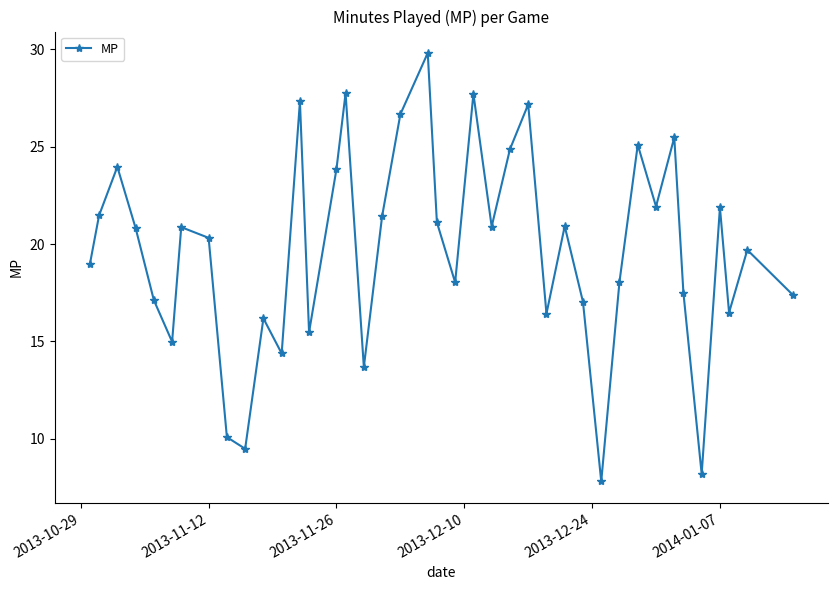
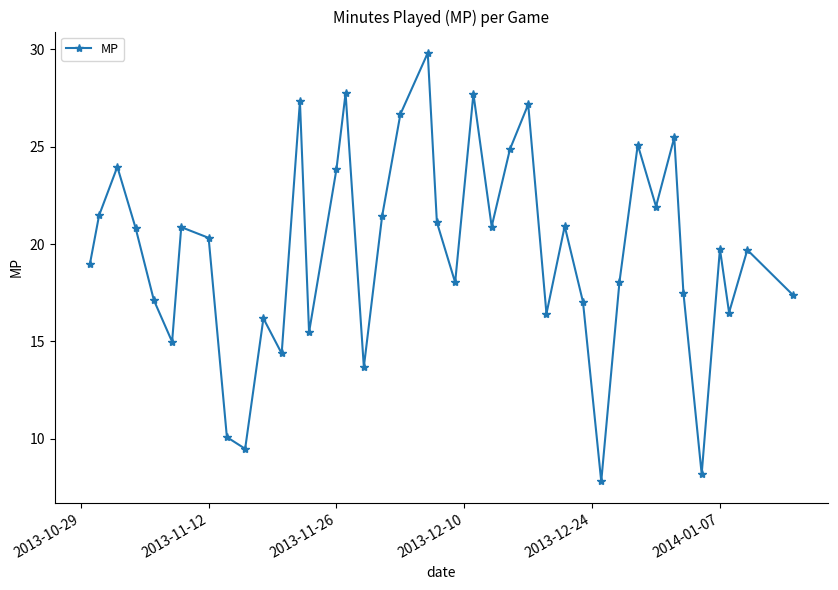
2014-01-07: 21.9 -> 19.8
